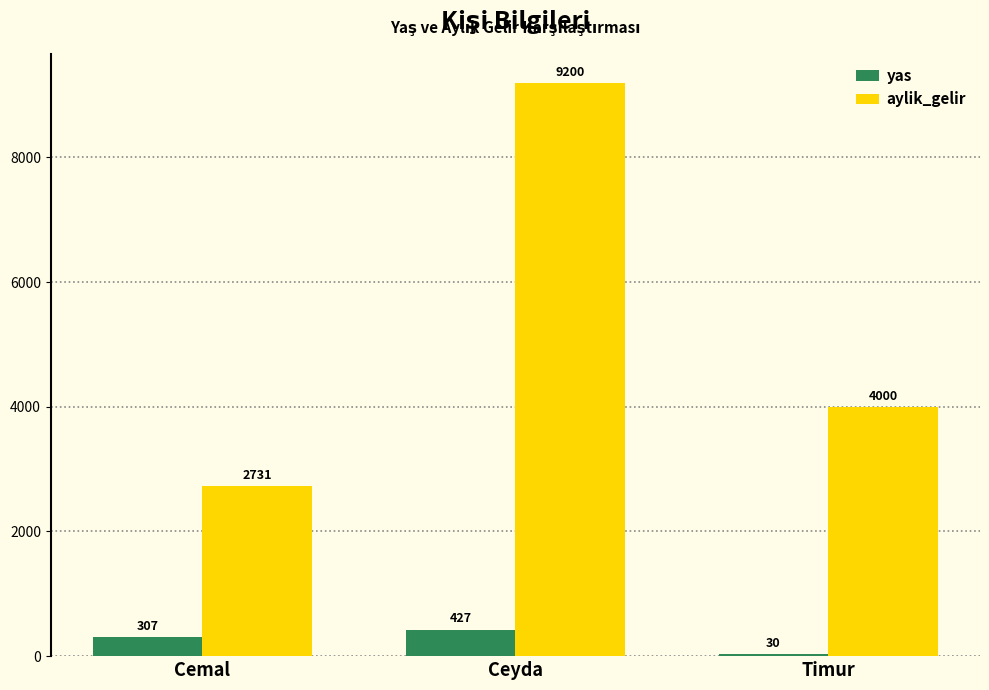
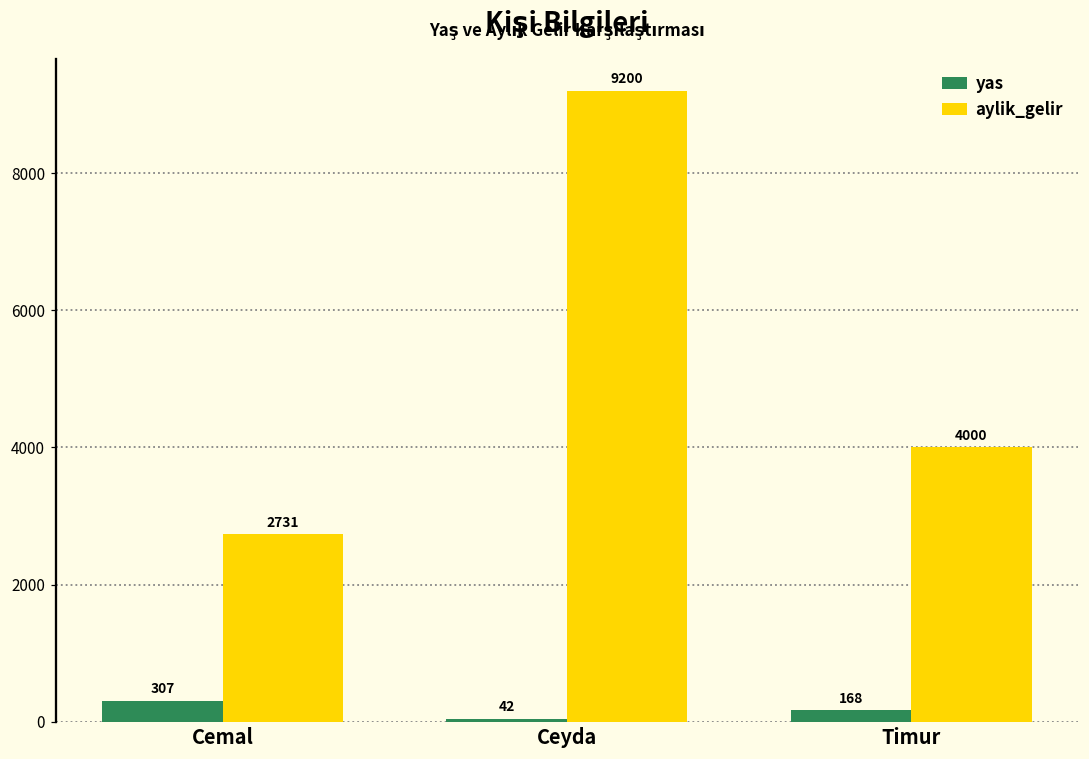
yas, Ceyda: 427 -> 42
yas, Timur: 30 -> 168
